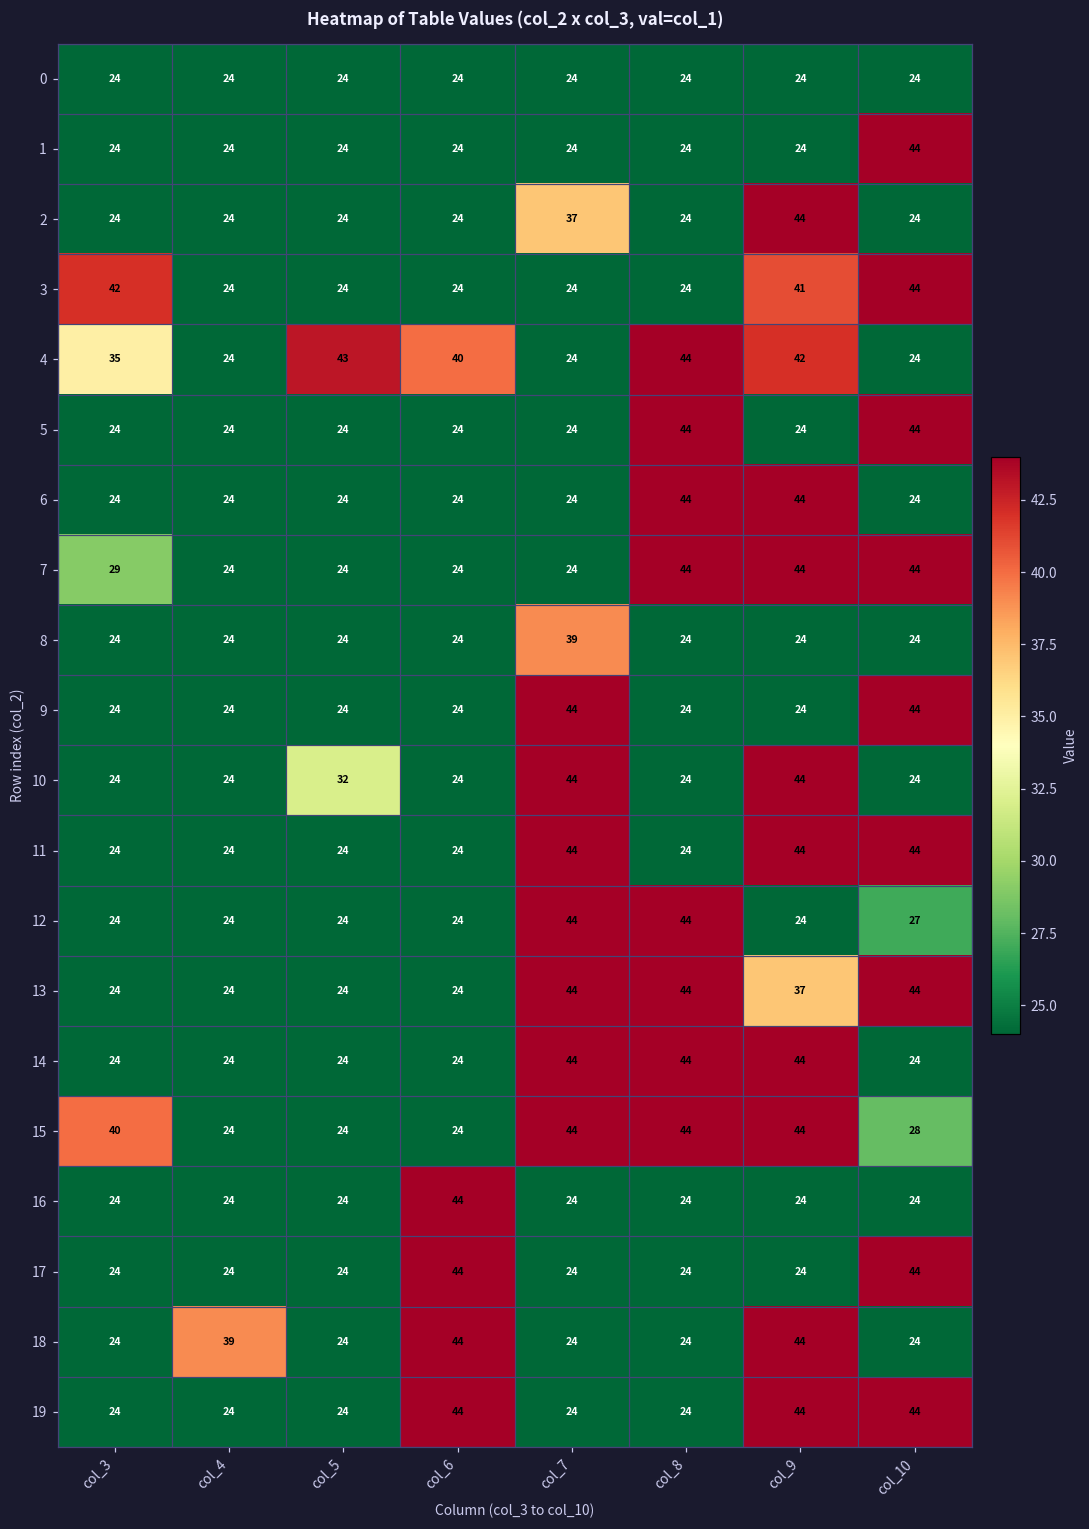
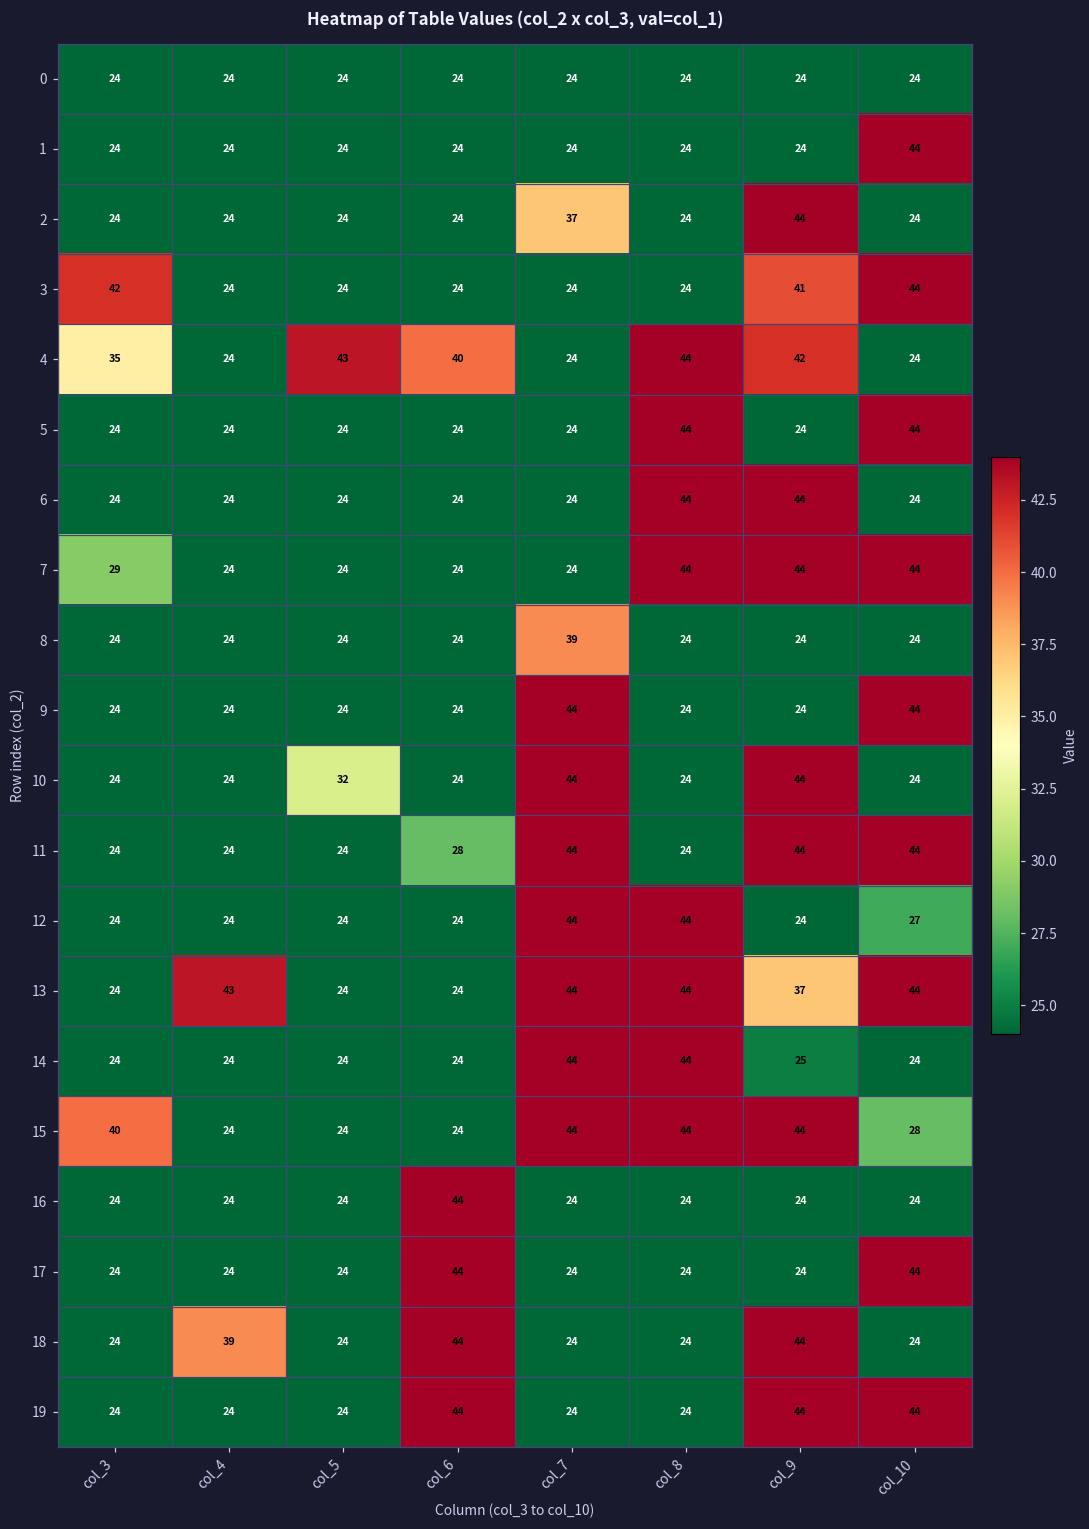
11, col_6: 24 -> 28
13, col_4: 24 -> 43
14, col_9: 44 -> 25
